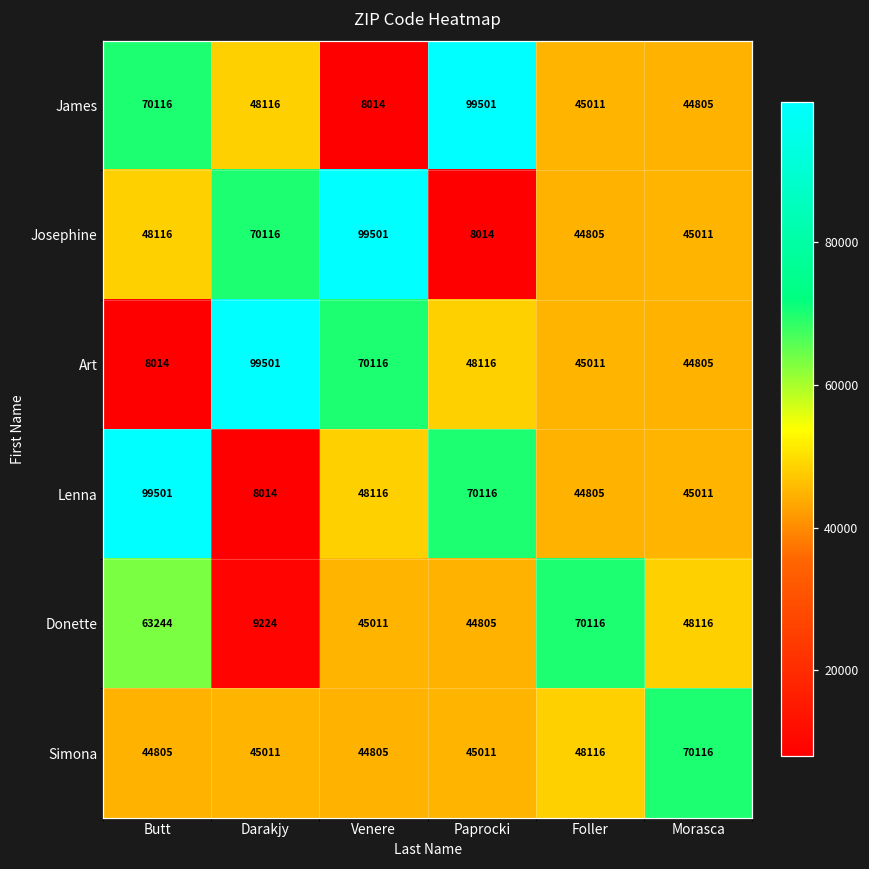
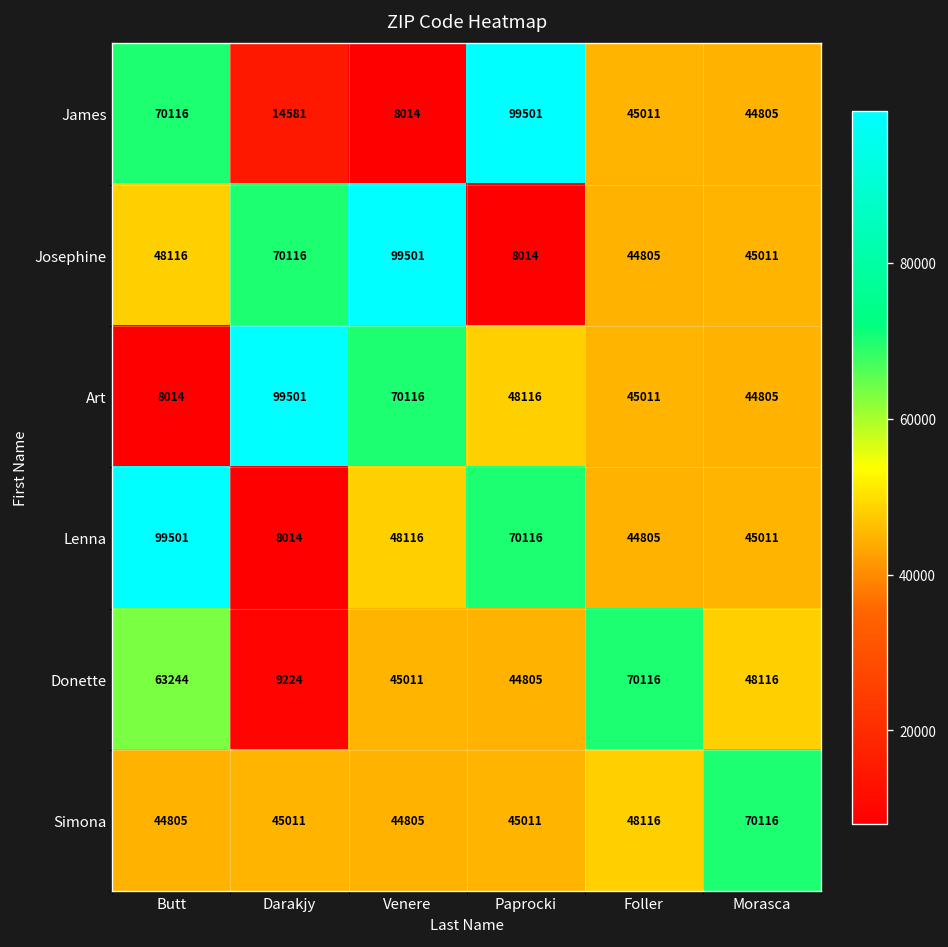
James, Darakjy: 48116 -> 14581
